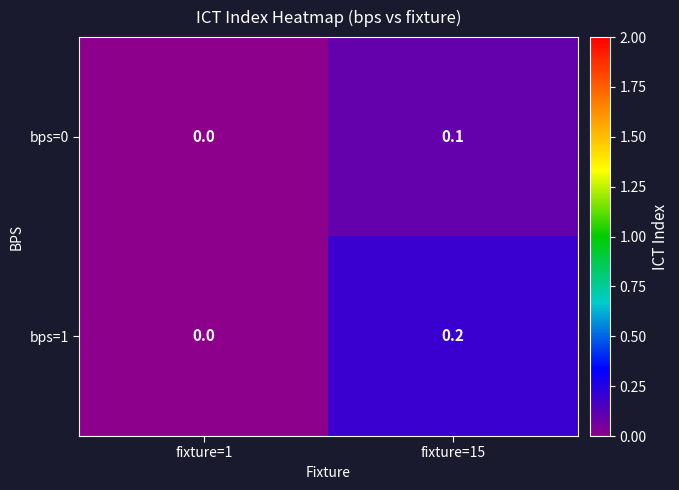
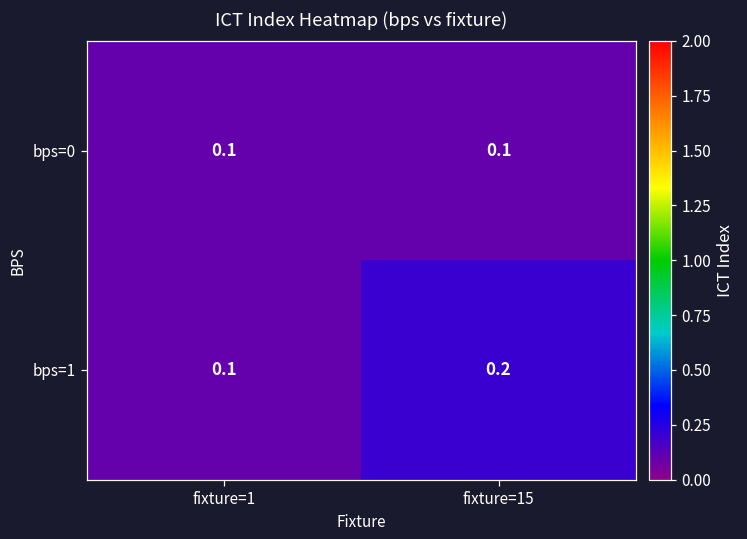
bps=0, fixture=1: 0.0 -> 0.1
bps=1, fixture=1: 0.0 -> 0.1
